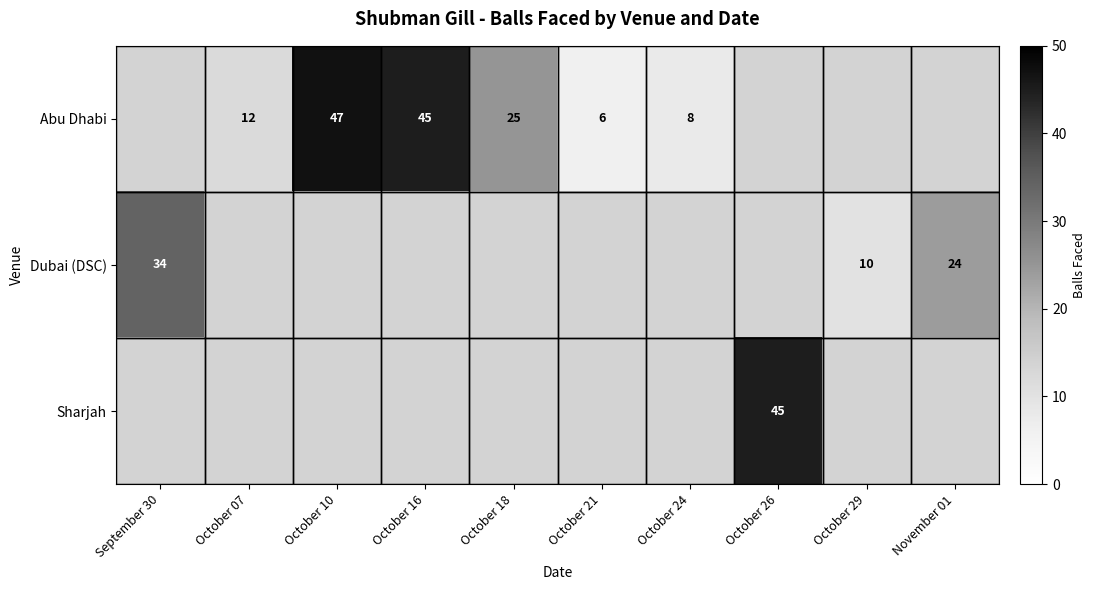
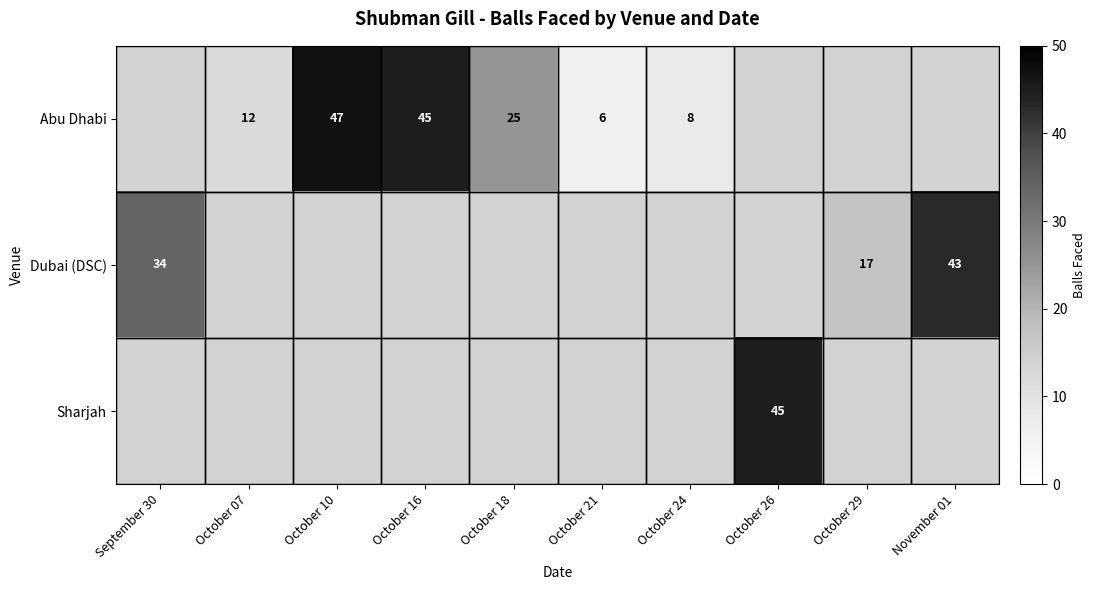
Dubai (DSC), October 29: 10 -> 17
Dubai (DSC), November 01: 24 -> 43
